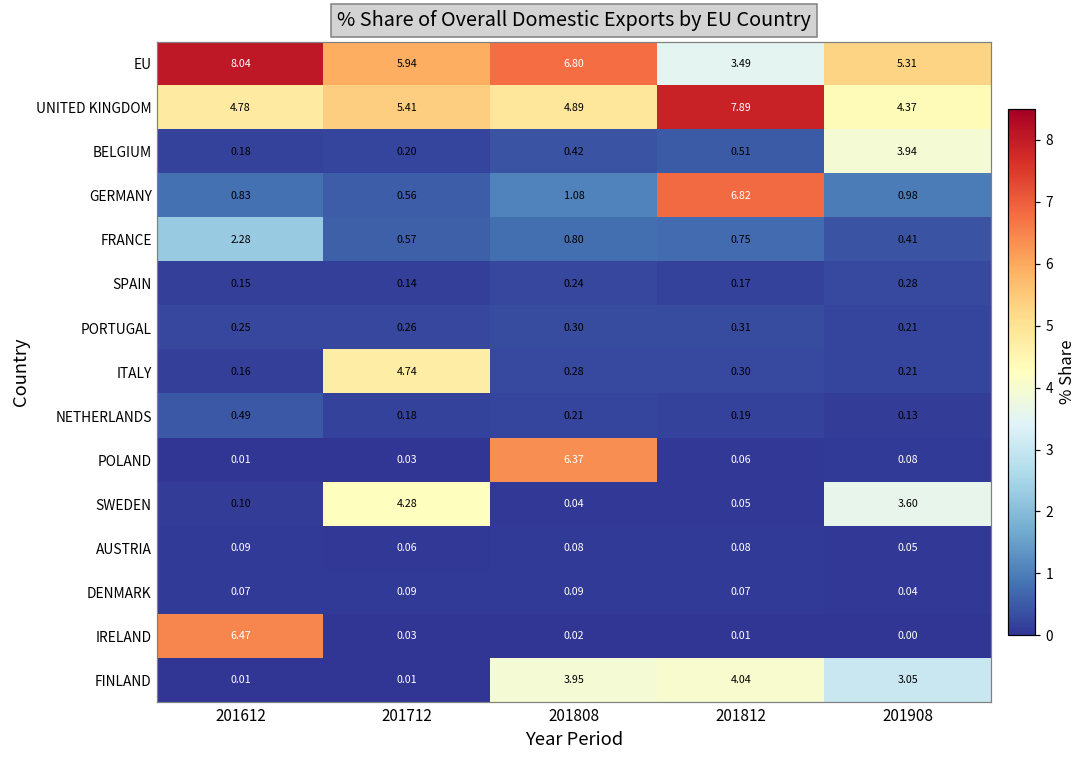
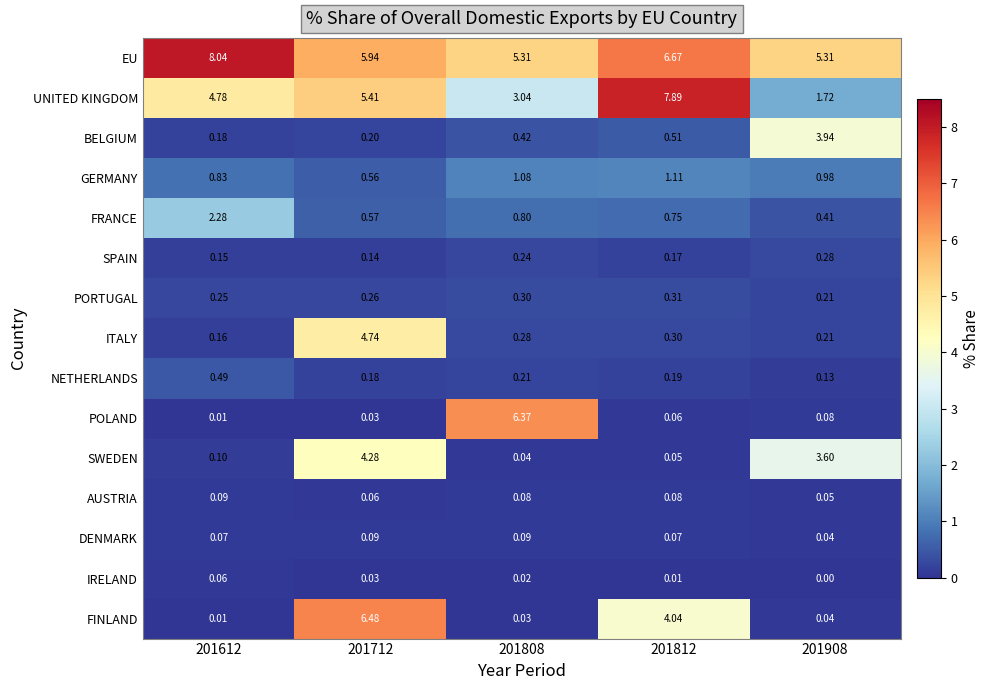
EU, 201808: 6.80 -> 5.31
EU, 201812: 3.49 -> 6.67
UNITED KINGDOM, 201808: 4.89 -> 3.04
UNITED KINGDOM, 201908: 4.37 -> 1.72
GERMANY, 201812: 6.82 -> 1.11
IRELAND, 201612: 6.47 -> 0.06
FINLAND, 201712: 0.01 -> 6.48
FINLAND, 201808: 3.95 -> 0.03
FINLAND, 201908: 3.05 -> 0.04
